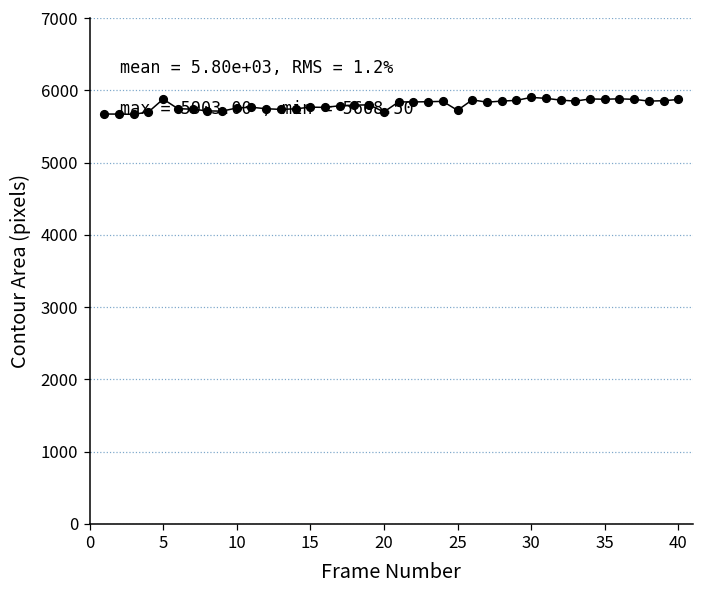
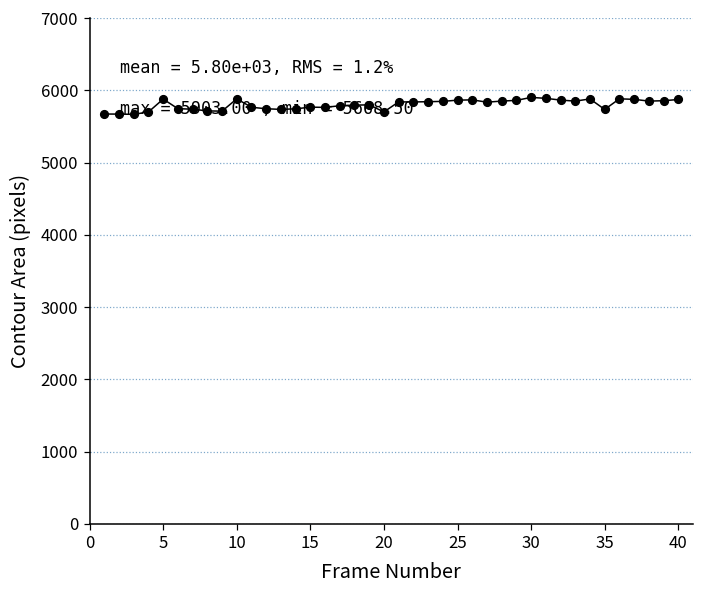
10: 5800 -> 5900
25: 5700 -> 5900
35: 5900 -> 5700
